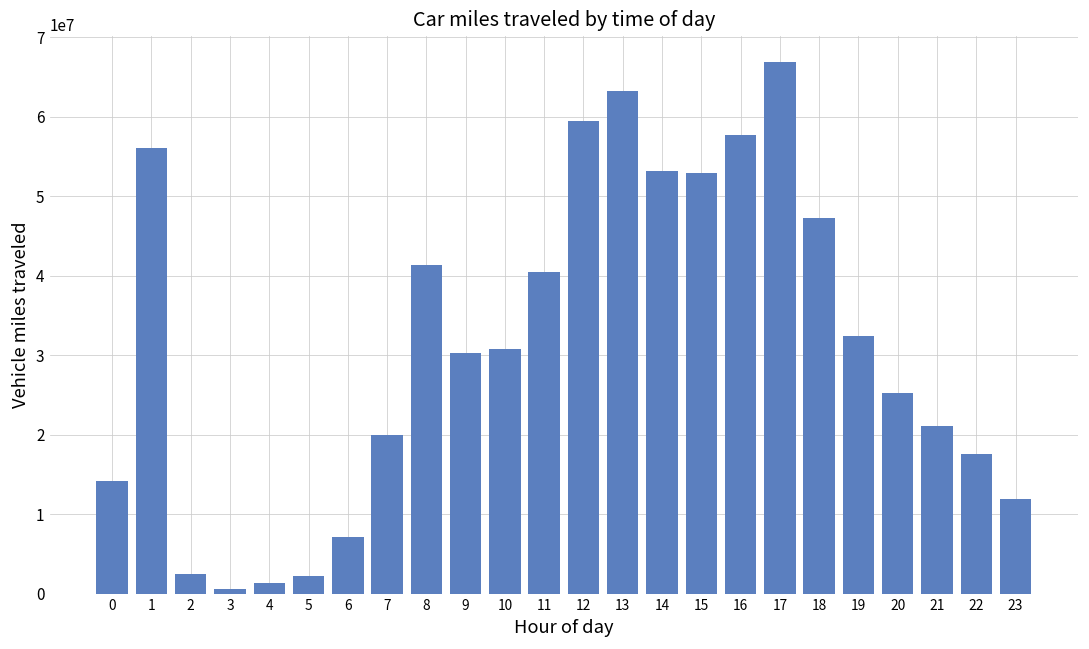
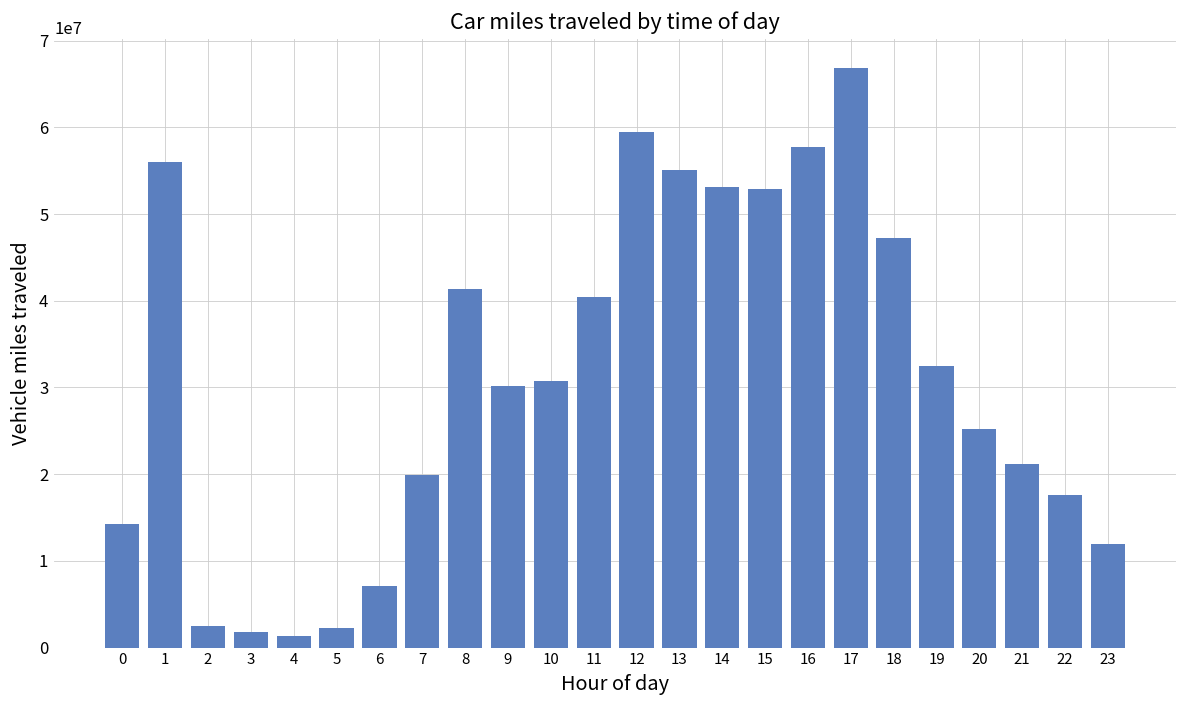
3: 1000000 -> 2000000
13: 63000000 -> 55000000
